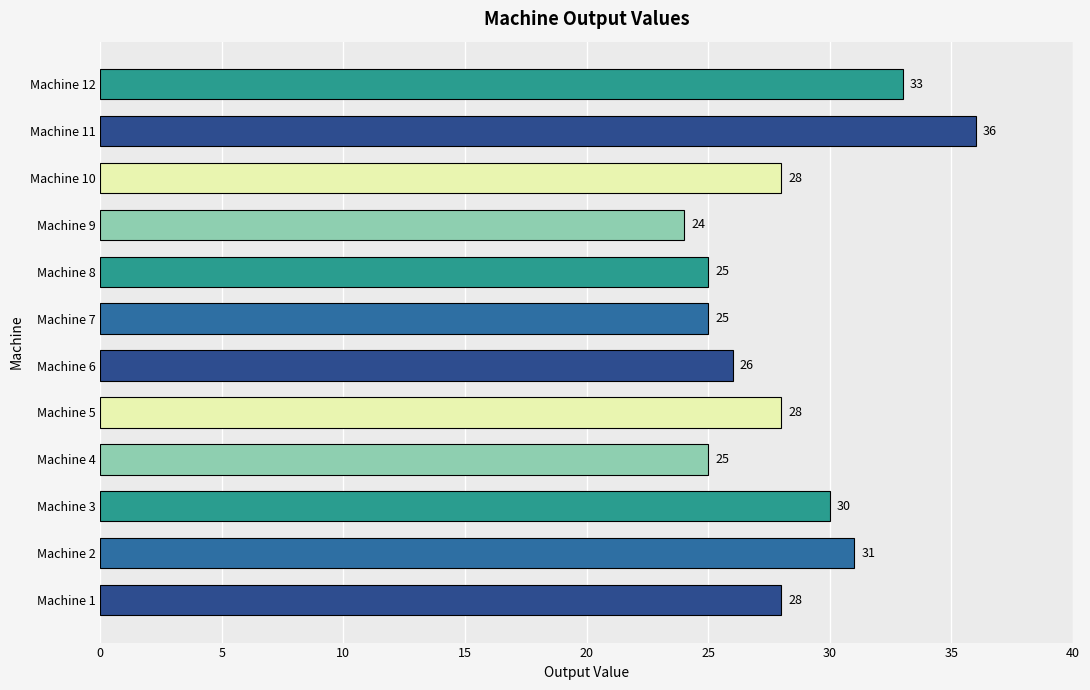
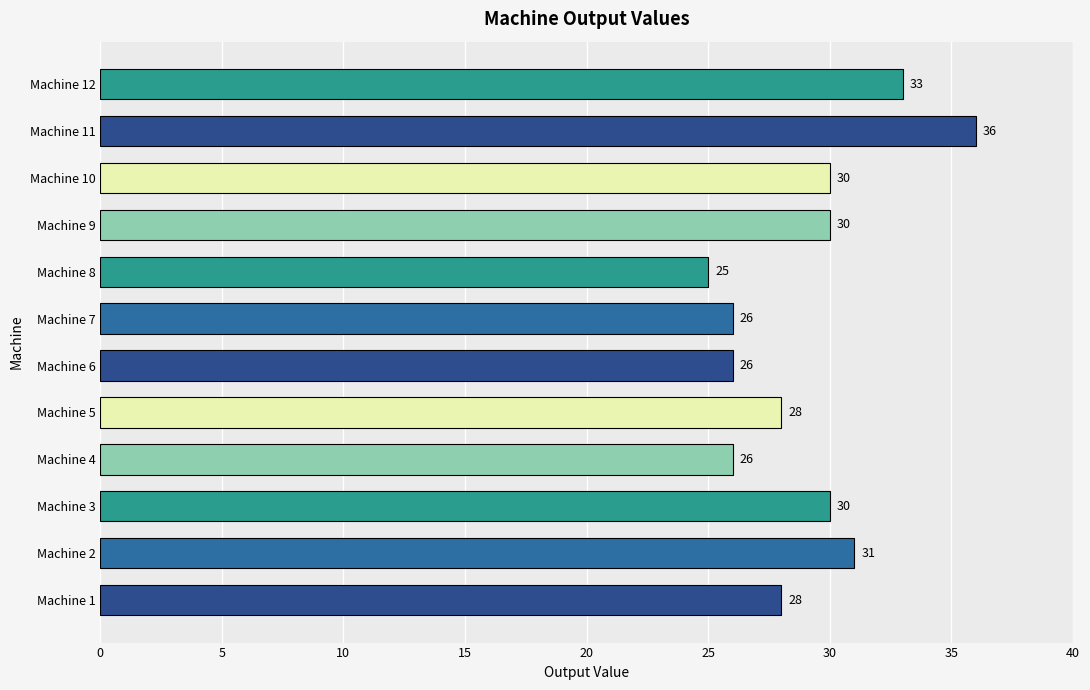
Machine 10: 28 -> 30
Machine 9: 24 -> 30
Machine 7: 25 -> 26
Machine 4: 25 -> 26
